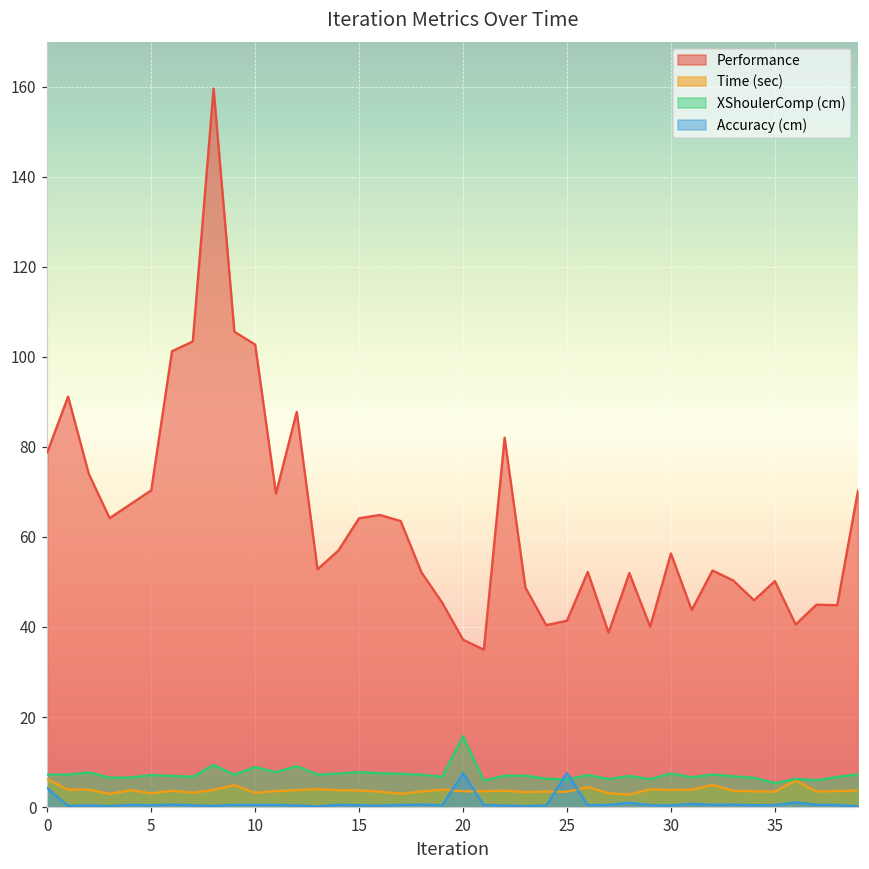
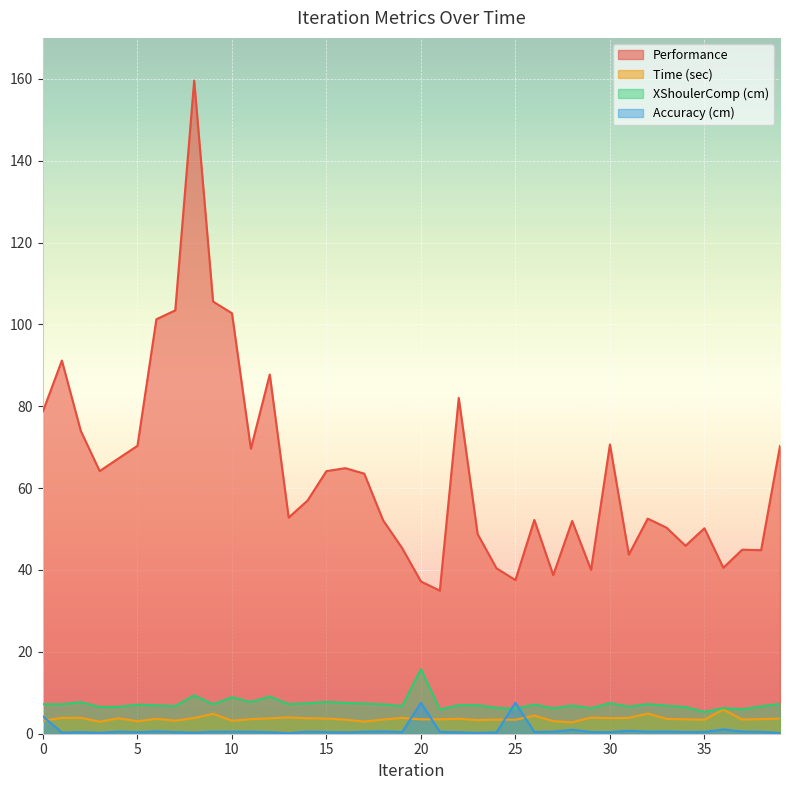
Time (sec), 0: 6 -> 3
Performance, 25: 41 -> 38
Performance, 30: 56 -> 71
